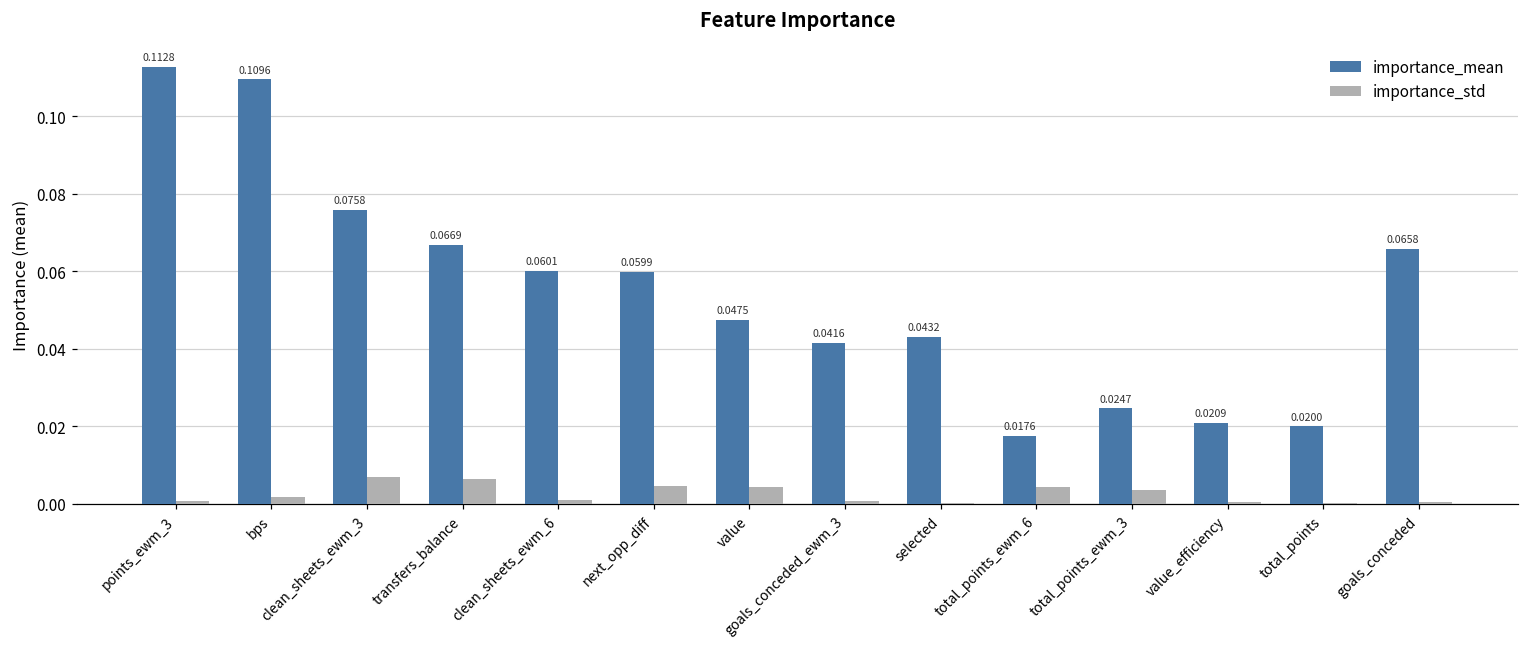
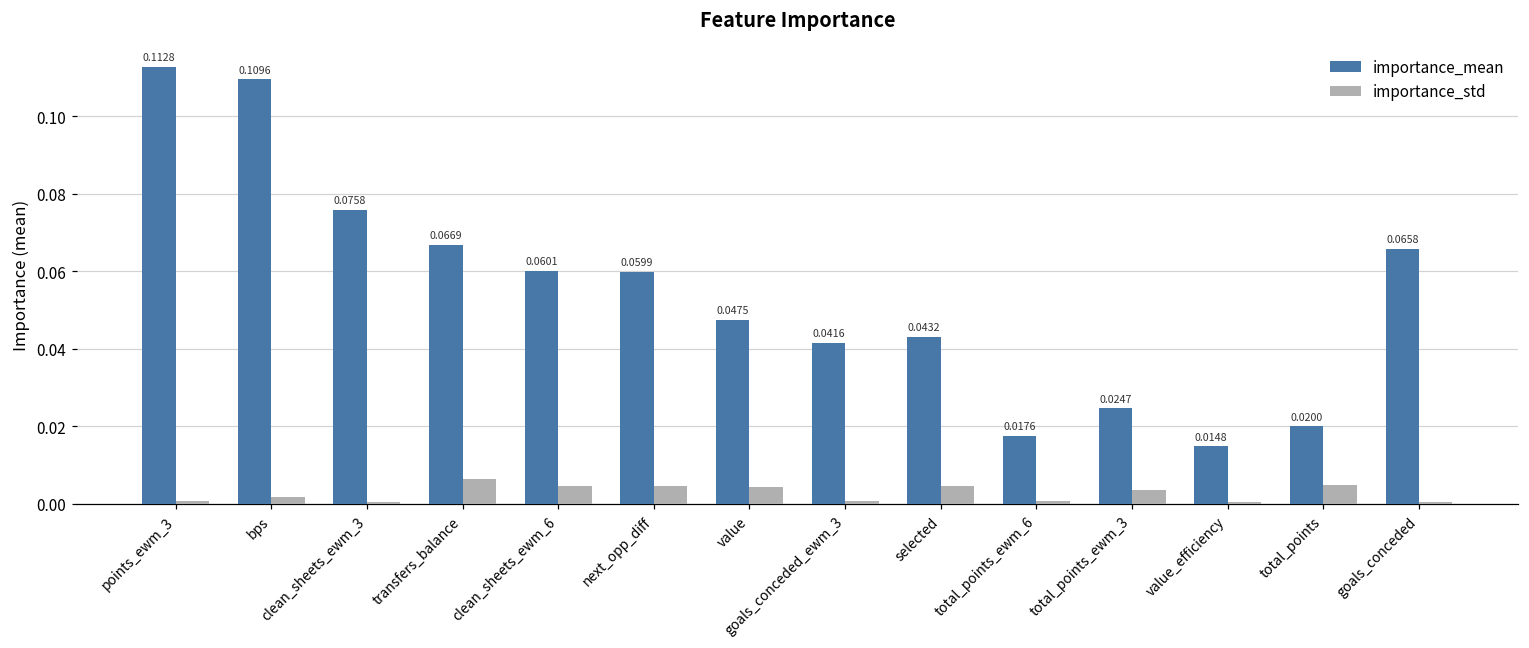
importance_std, clean_sheets_ewm_3: 0.007 -> 0.001
importance_std, clean_sheets_ewm_6: 0.001 -> 0.005
importance_std, selected: 0.000 -> 0.005
importance_std, total_points_ewm_6: 0.004 -> 0.001
importance_mean, value_efficiency: 0.0209 -> 0.0148
importance_std, total_points: 0.000 -> 0.005
